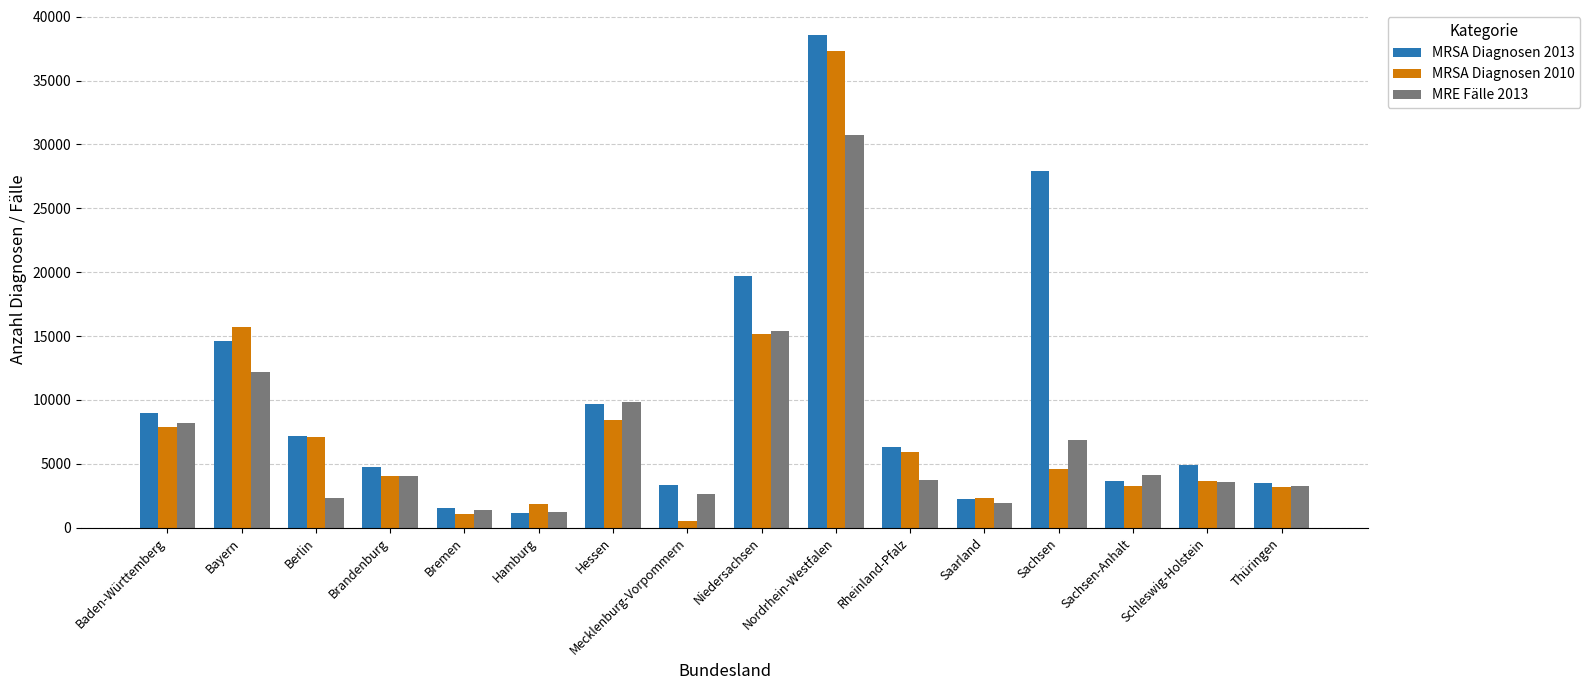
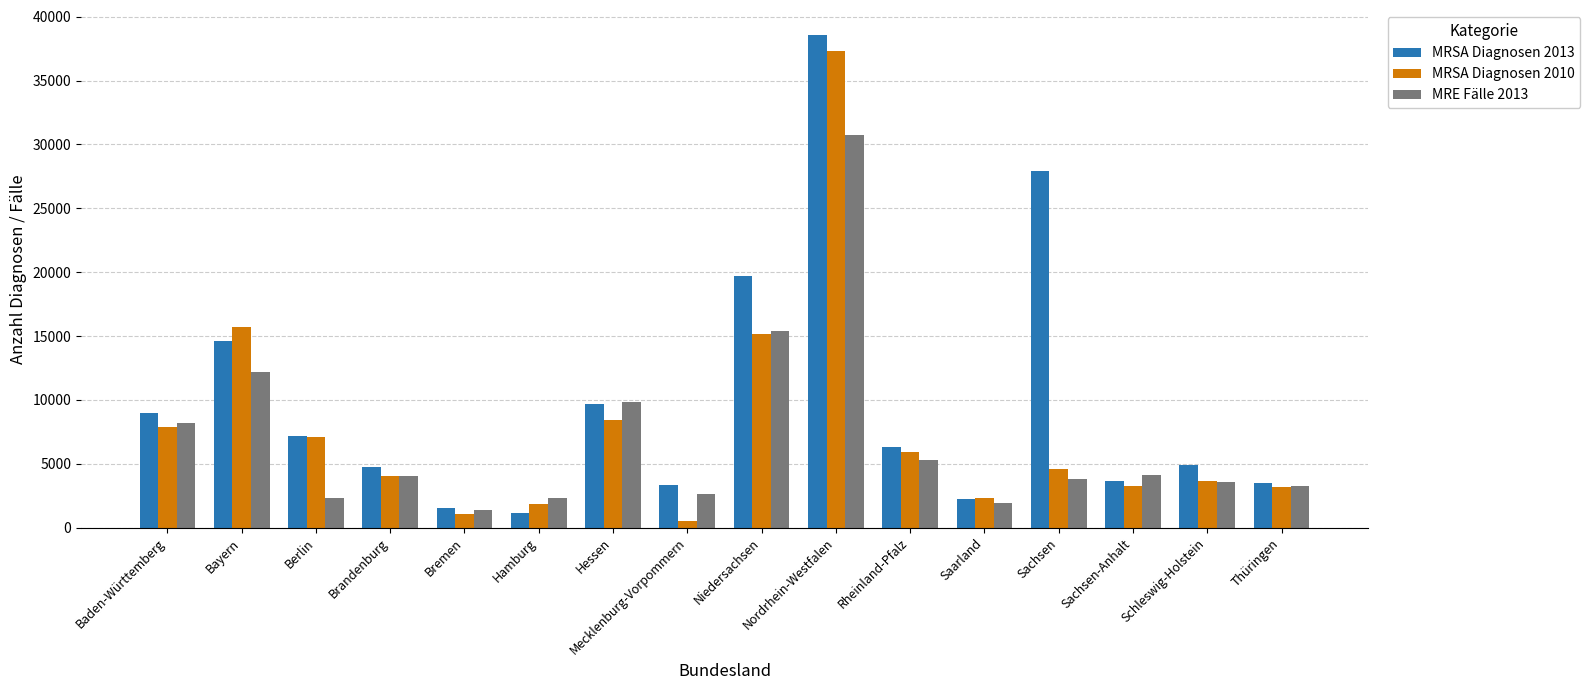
MRE Fälle 2013, Hamburg: 1300 -> 2300
MRE Fälle 2013, Rheinland-Pfalz: 3700 -> 5300
MRE Fälle 2013, Sachsen: 6900 -> 3800
